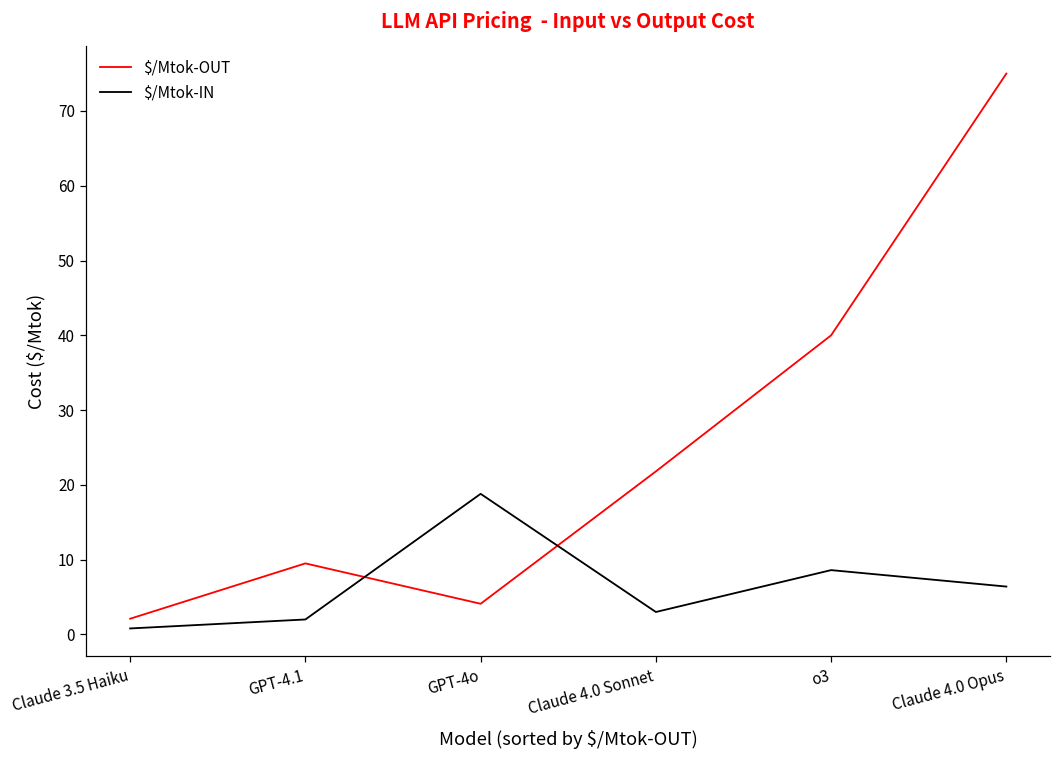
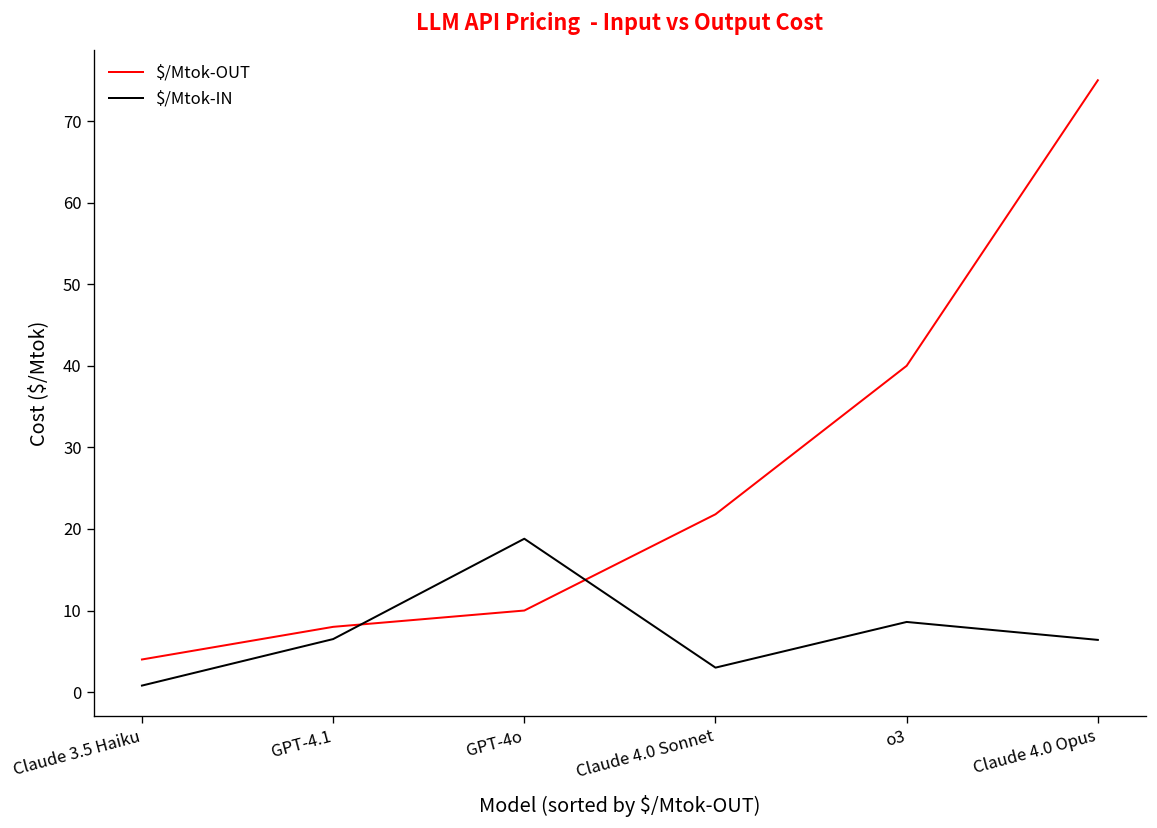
$/Mtok-OUT, Claude 3.5 Haiku: 2 -> 4
$/Mtok-OUT, GPT-4.1: 10 -> 8
$/Mtok-IN, GPT-4.1: 2 -> 7
$/Mtok-OUT, GPT-4o: 4 -> 10
